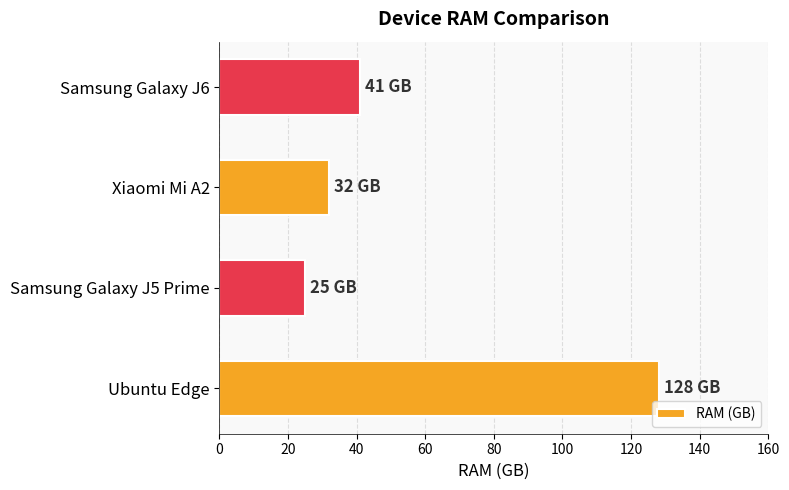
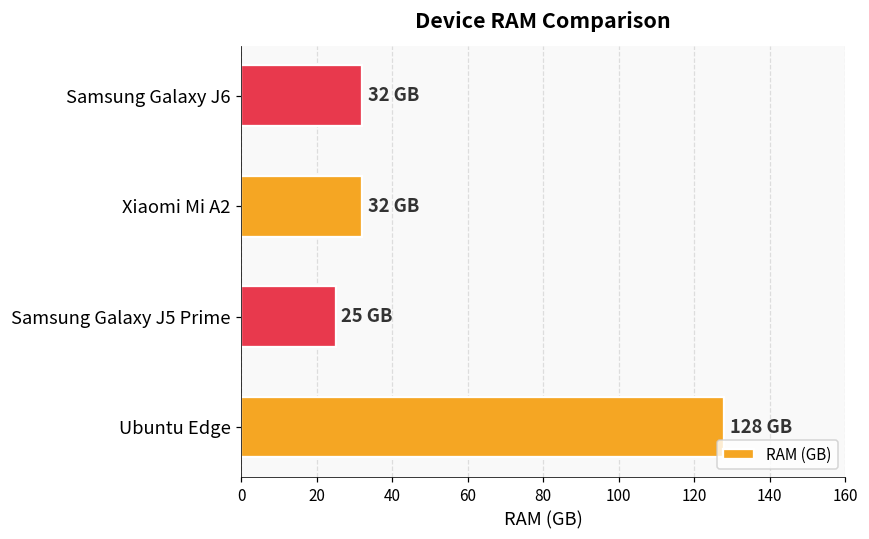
Samsung Galaxy J6: 41 -> 32
